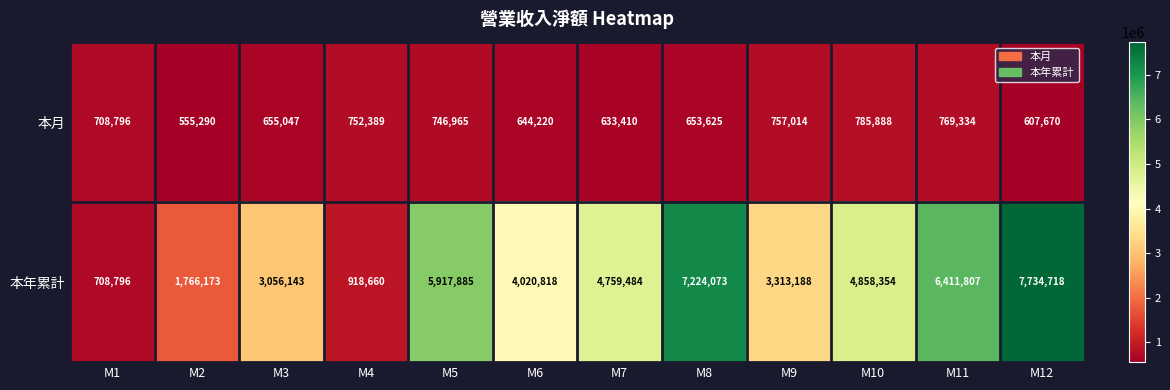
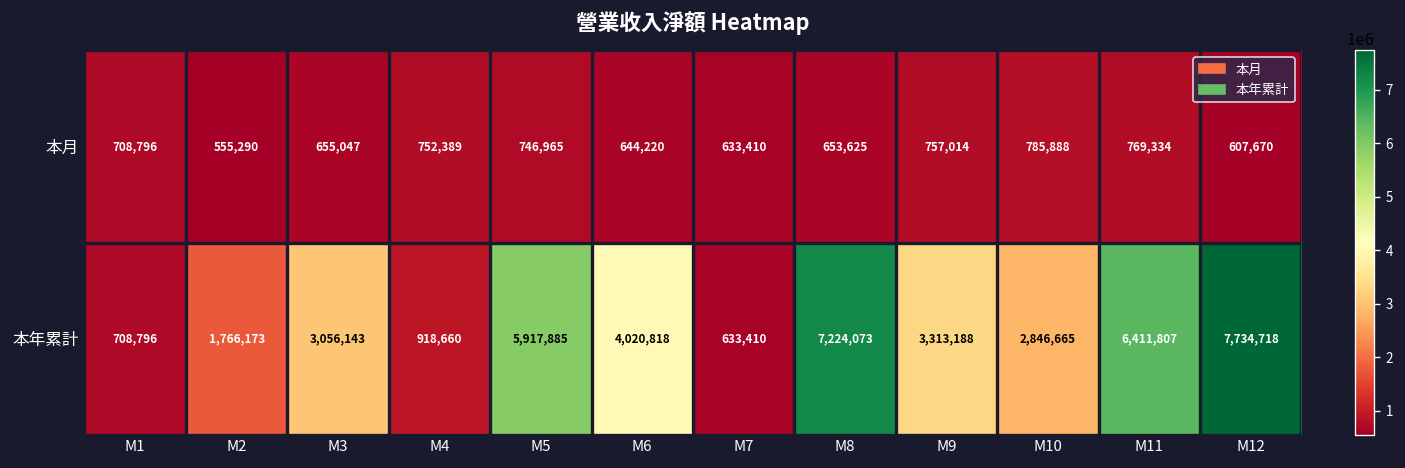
本年累計, M7: 4,759,484 -> 633,410
本年累計, M10: 4,858,354 -> 2,846,665
